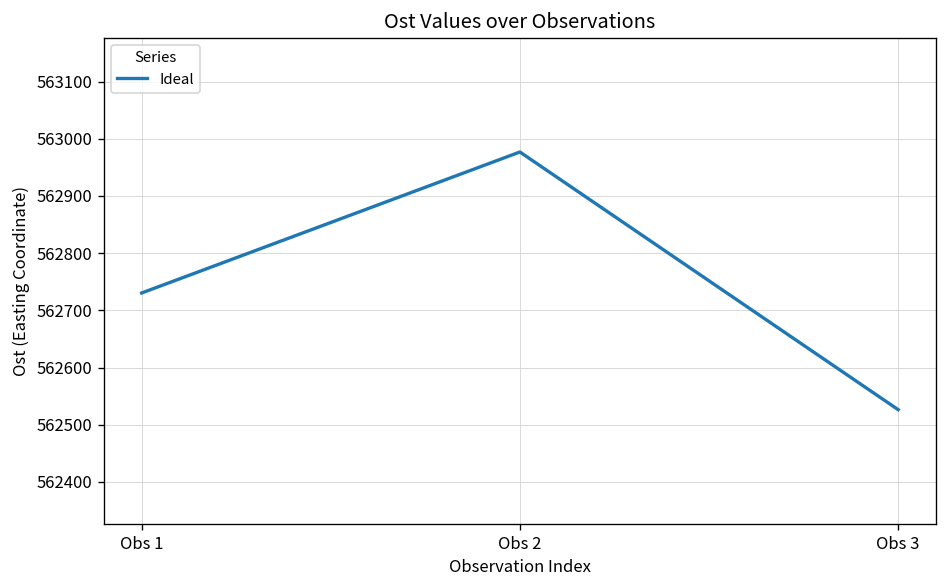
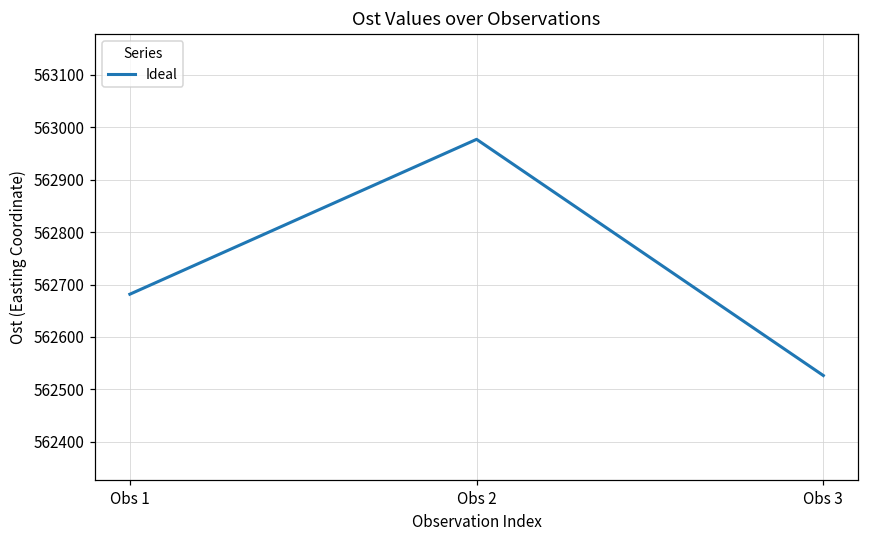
Obs 1: 562730 -> 562680
